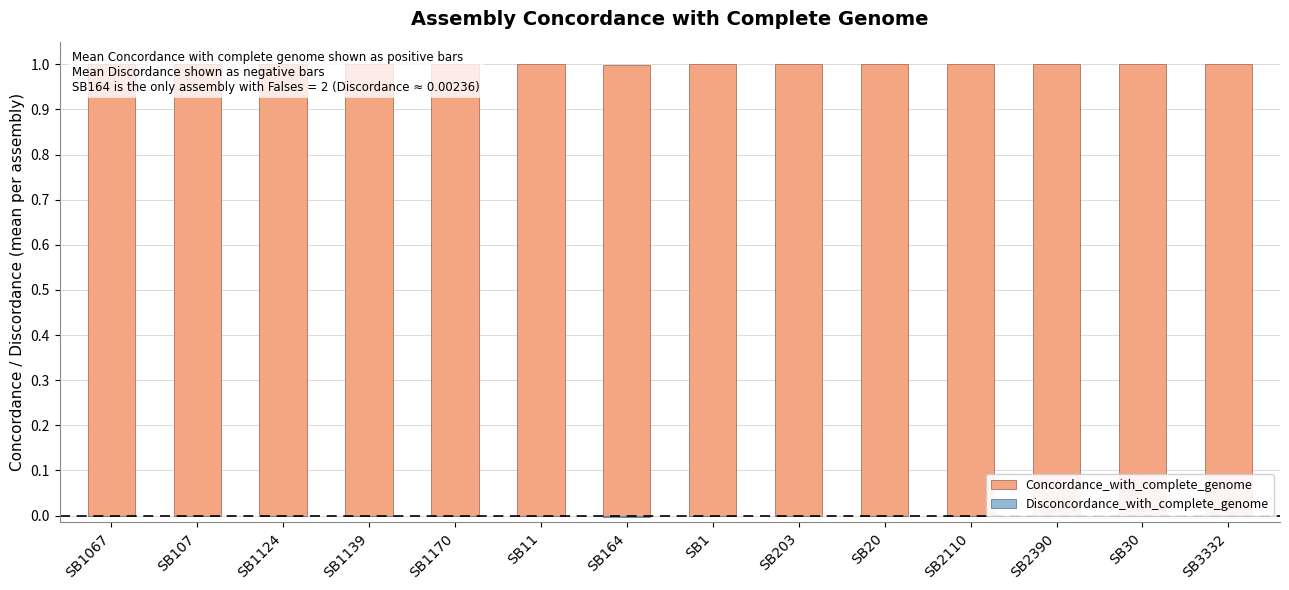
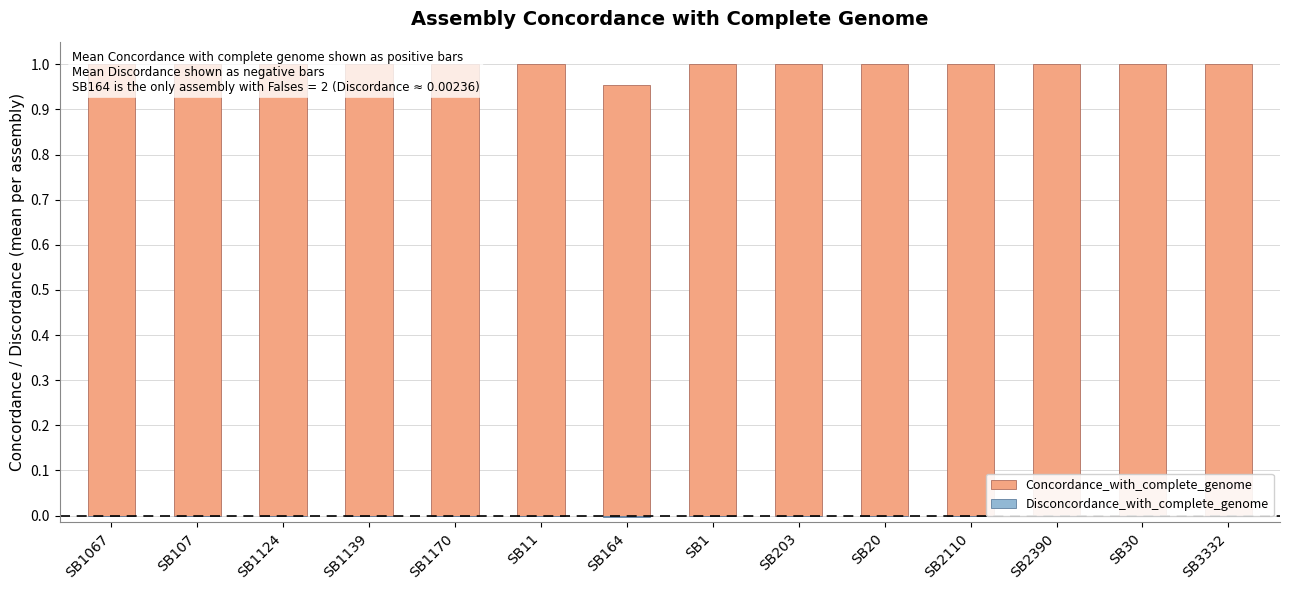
Concordance_with_complete_genome, SB164: 1.00 -> 0.96
